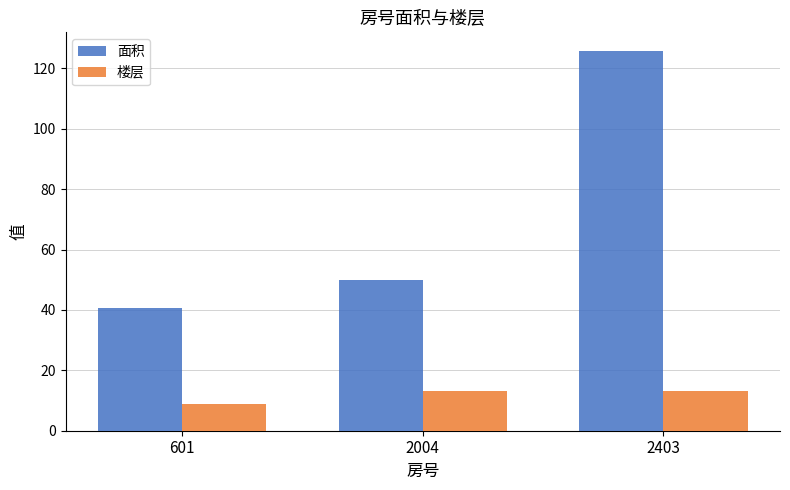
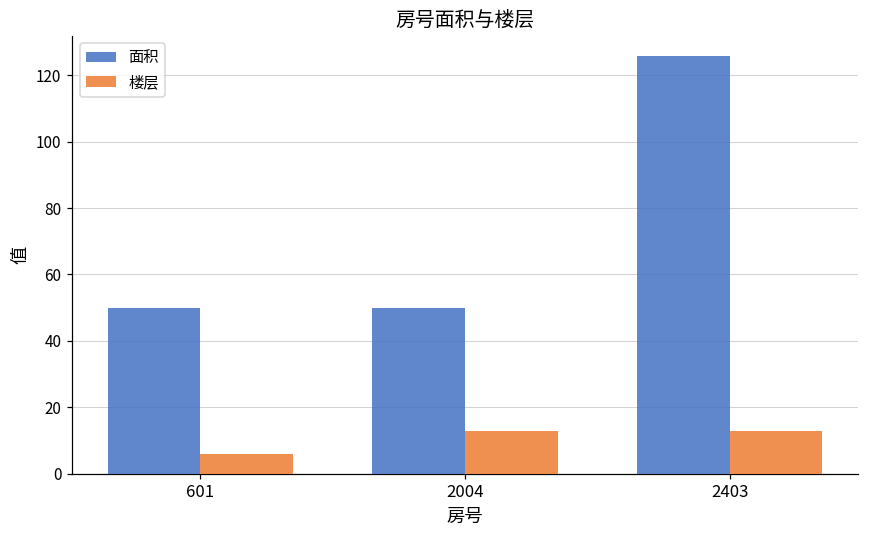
面积, 601: 41 -> 50
楼层, 601: 9 -> 6
